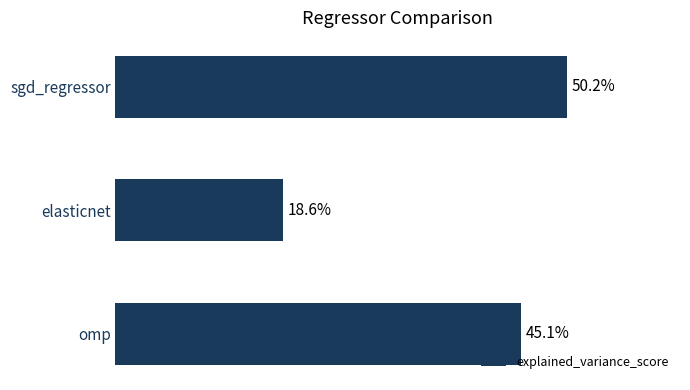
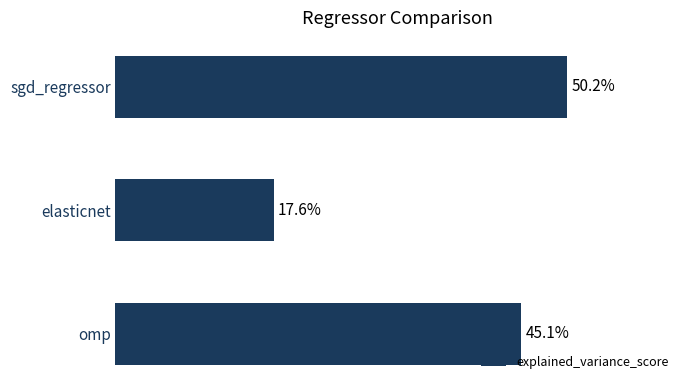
elasticnet: 18.6% -> 17.6%
